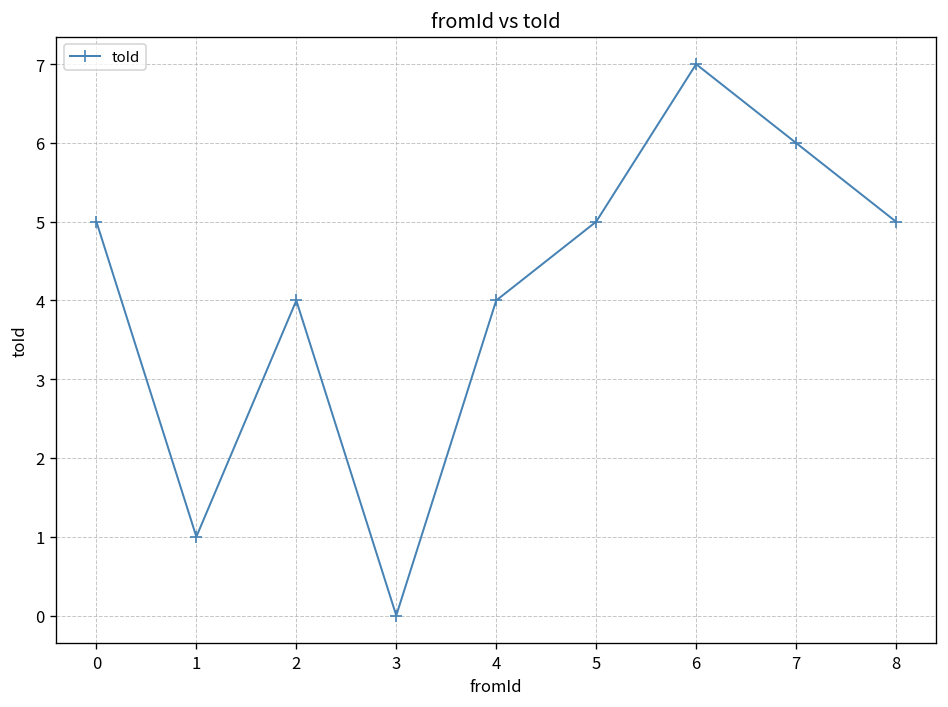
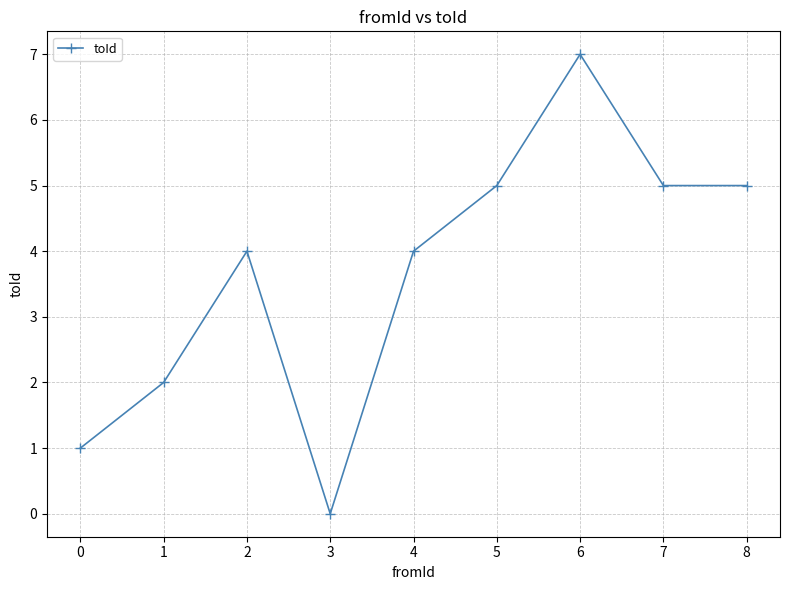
0: 5 -> 1
1: 1 -> 2
7: 6 -> 5
